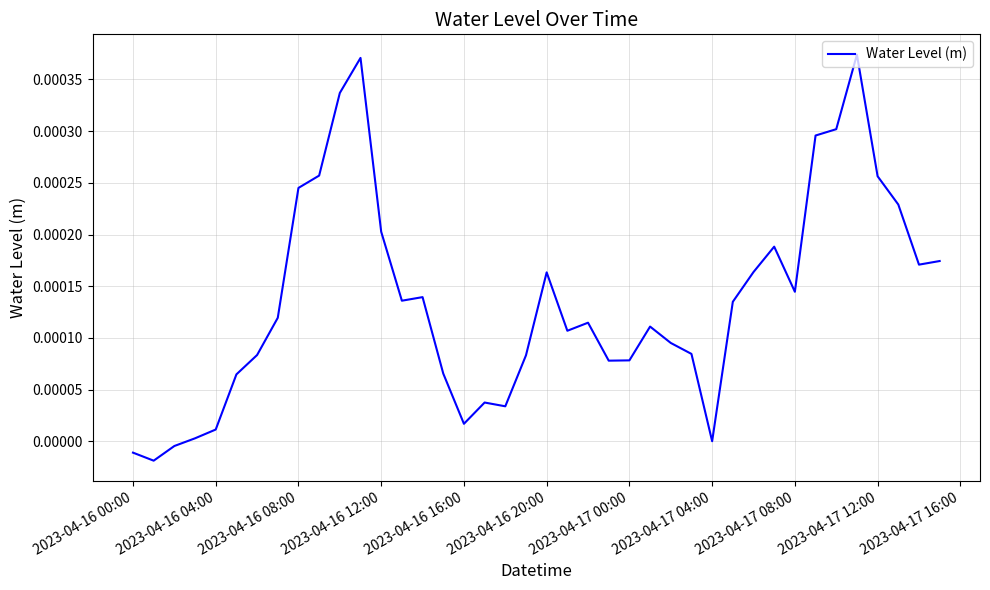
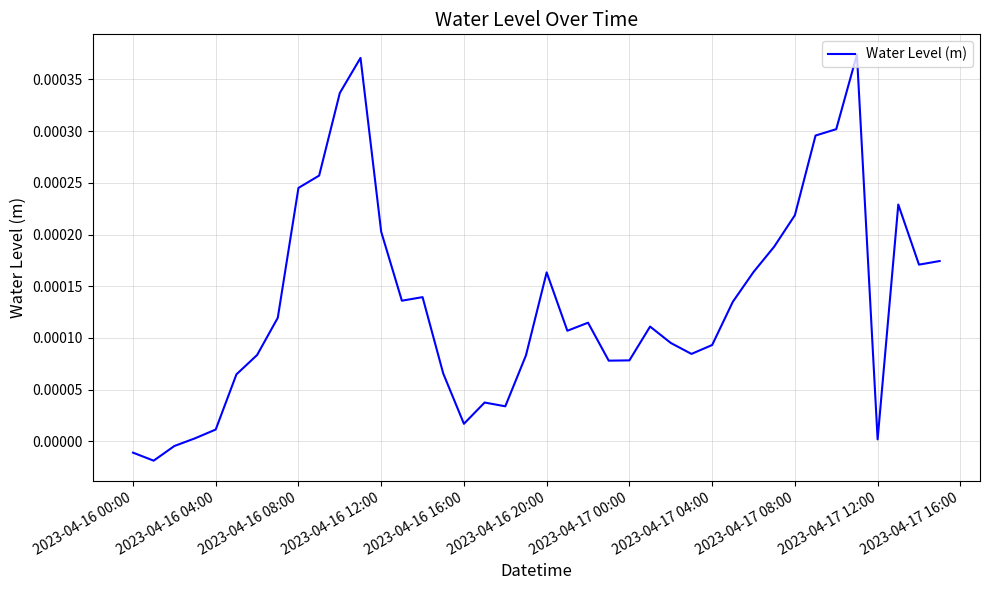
2023-04-17 04:00: 0.0000 -> 0.0001
2023-04-17 08:00: 0.000145 -> 0.000219
2023-04-17 12:00: 0.000256 -> 0.000002
